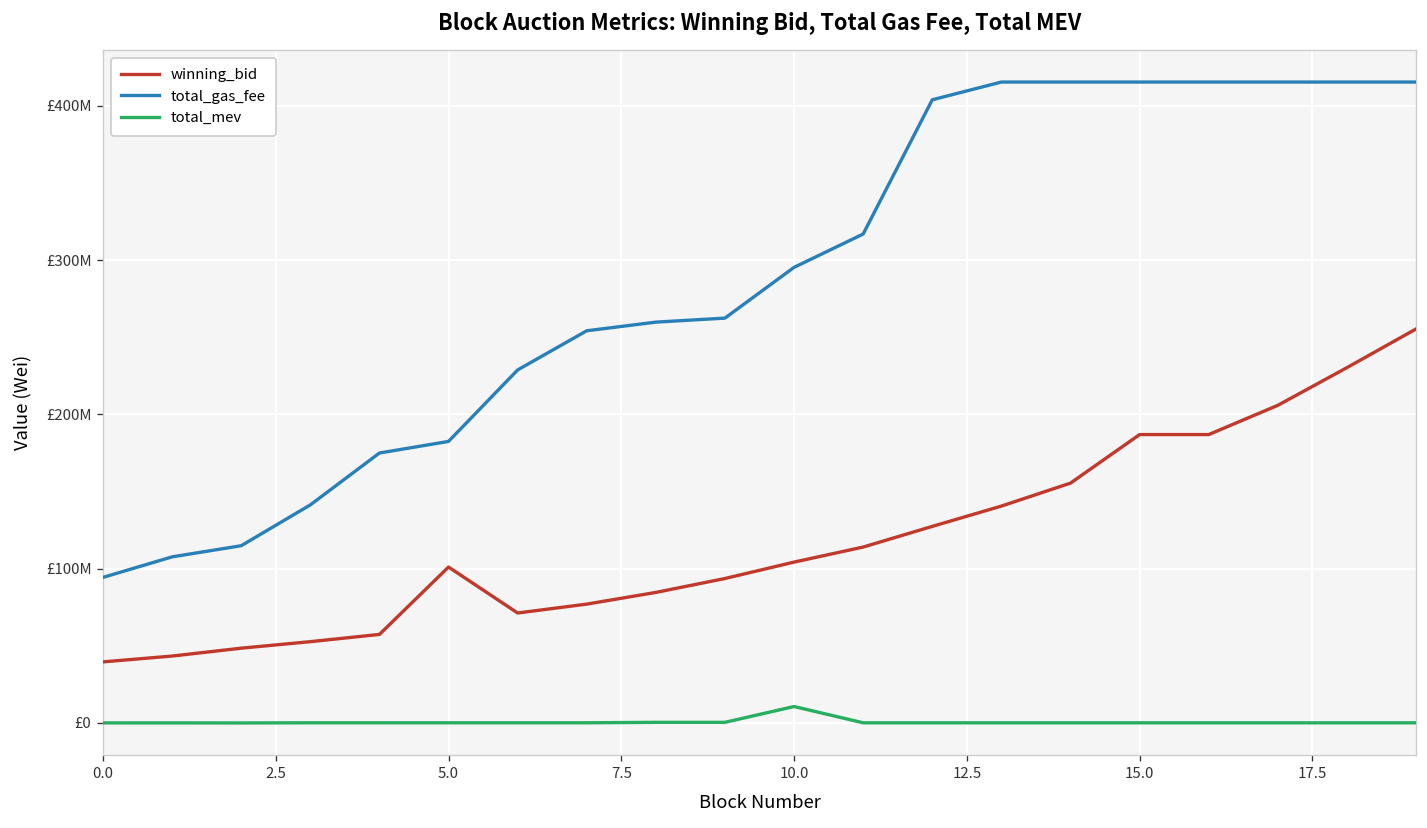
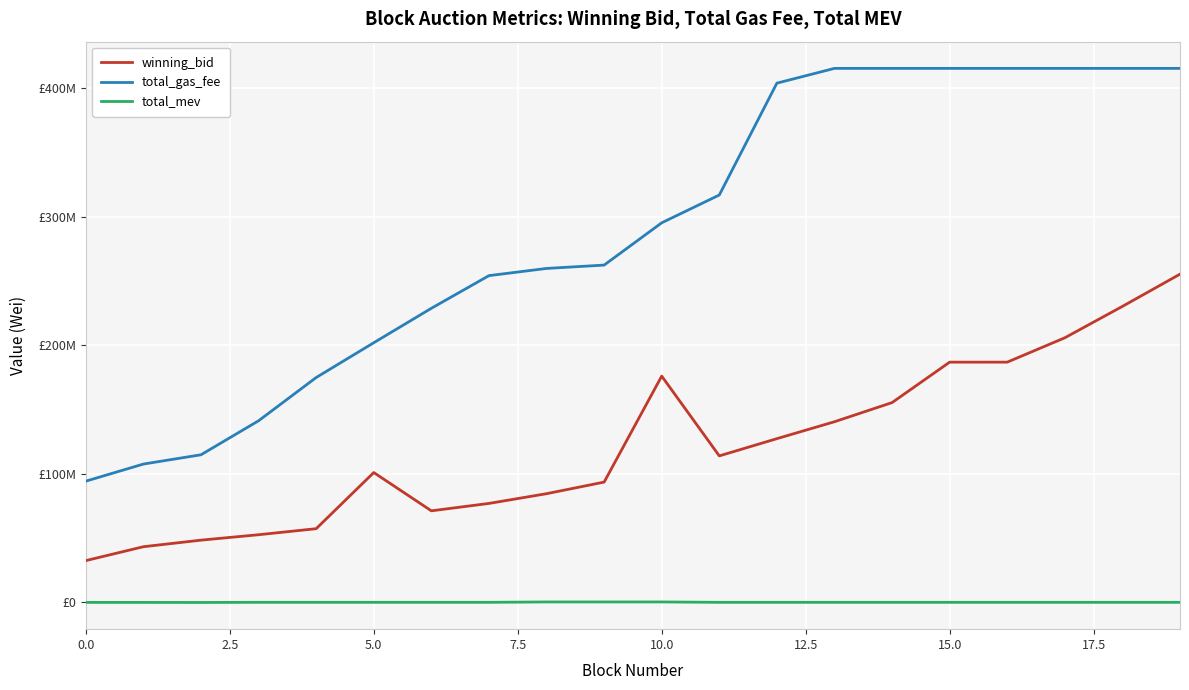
winning_bid, 0.0: £40000000 -> £33000000
total_gas_fee, 5.0: £182000000 -> £202000000
winning_bid, 10.0: £104000000 -> £176000000
total_mev, 10.0: £11000000 -> £0
